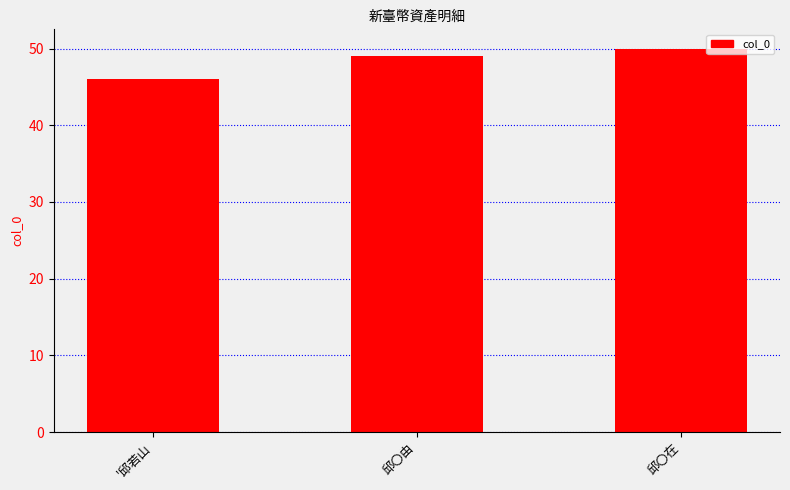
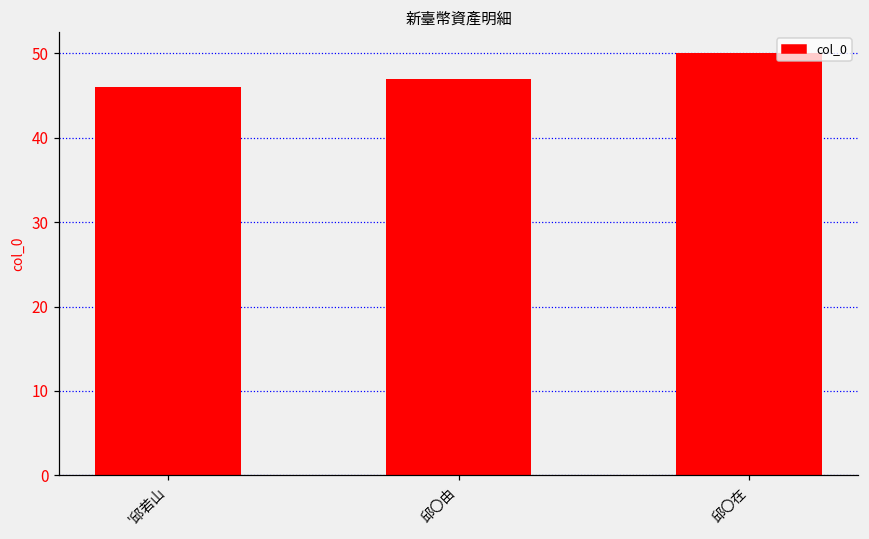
邱〇由: 49 -> 47
